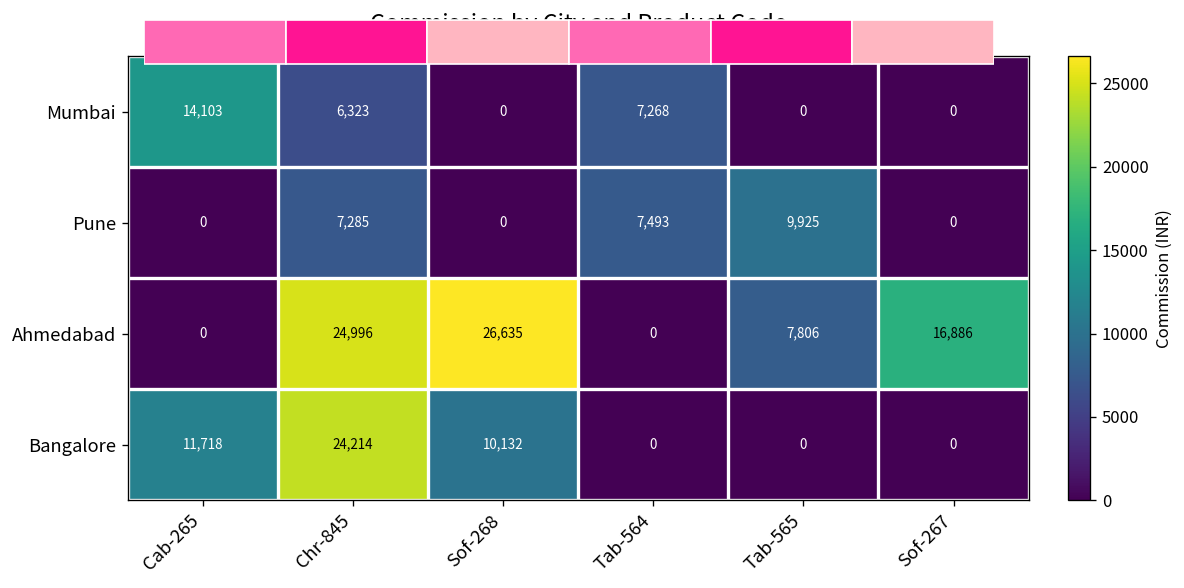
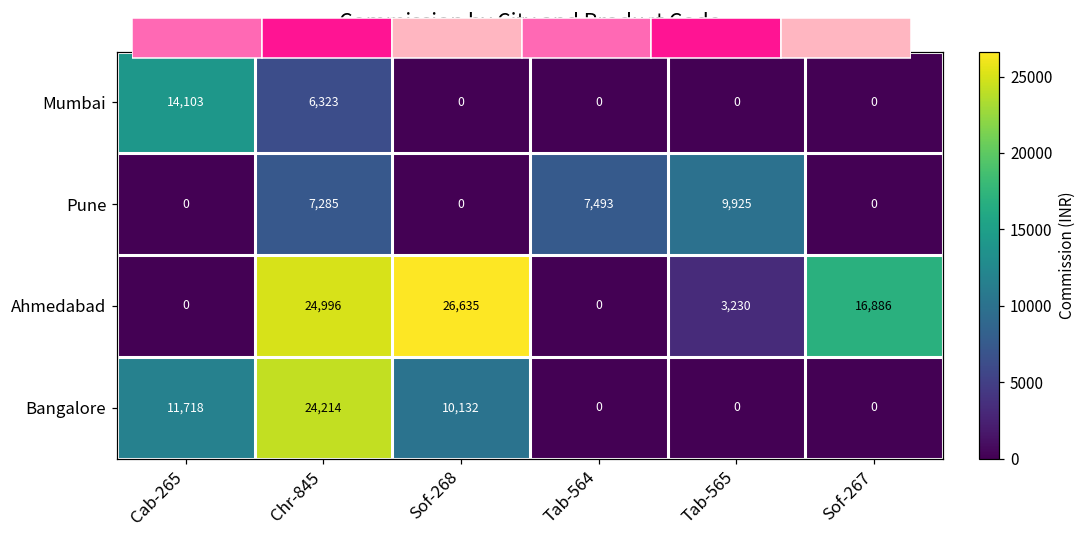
Commission by City and Product Code, Mumbai, Tab-564: 7,268 -> 0
Commission by City and Product Code, Ahmedabad, Tab-565: 7,806 -> 3,230
